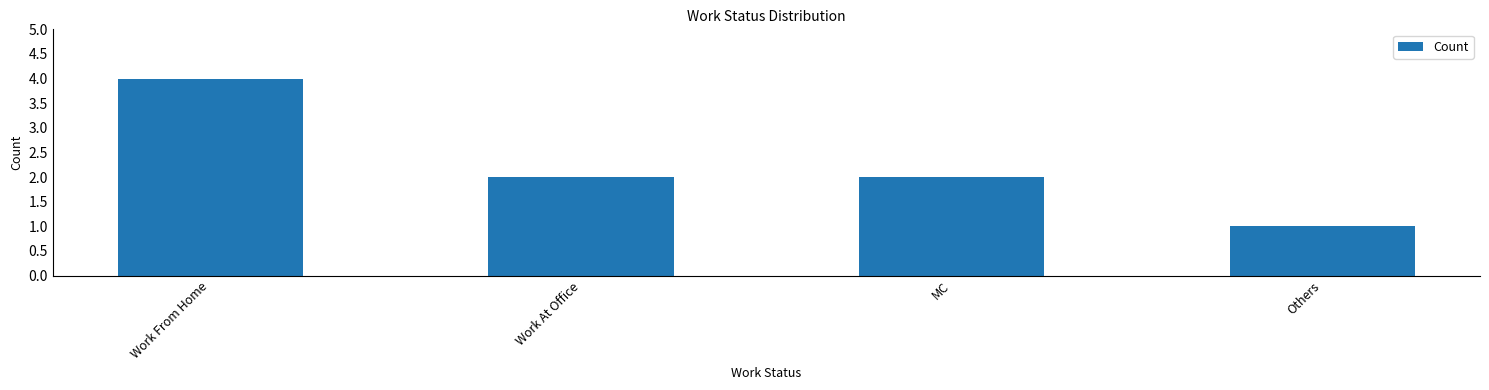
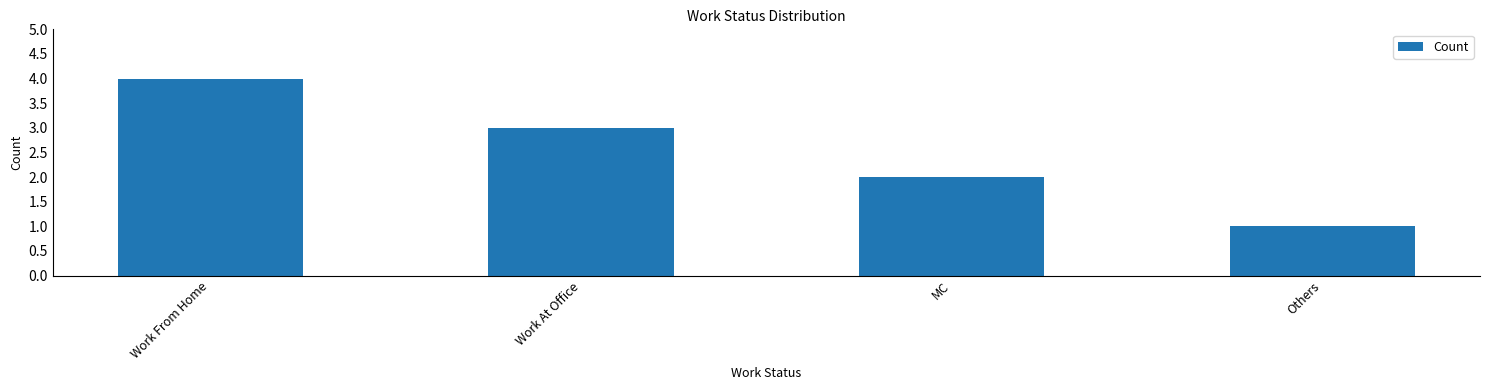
Work At Office: 2 -> 3
